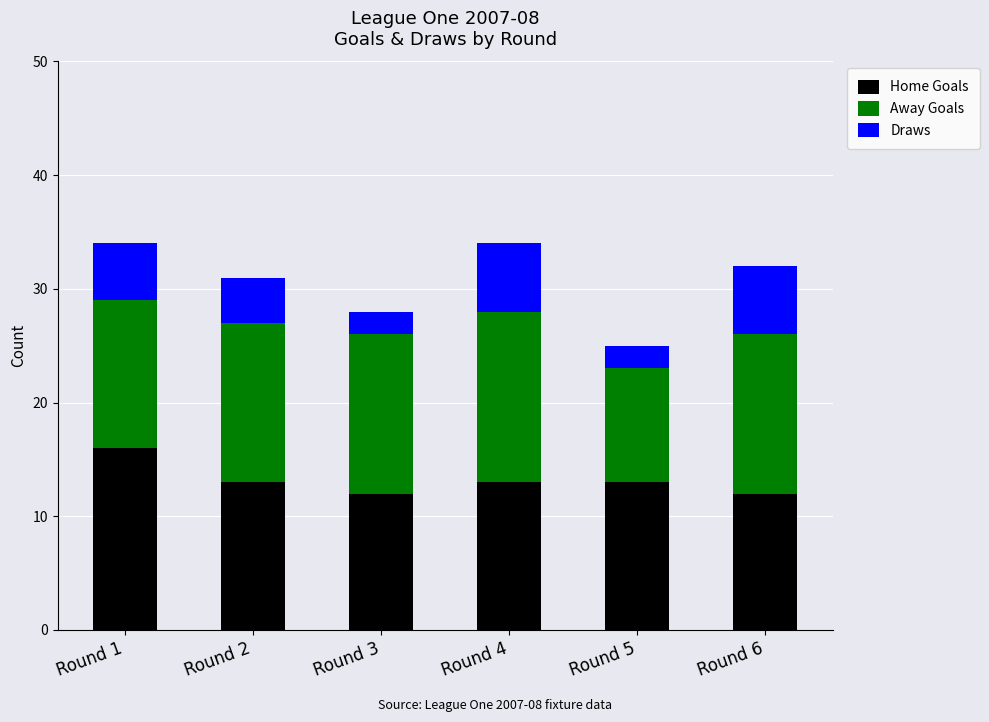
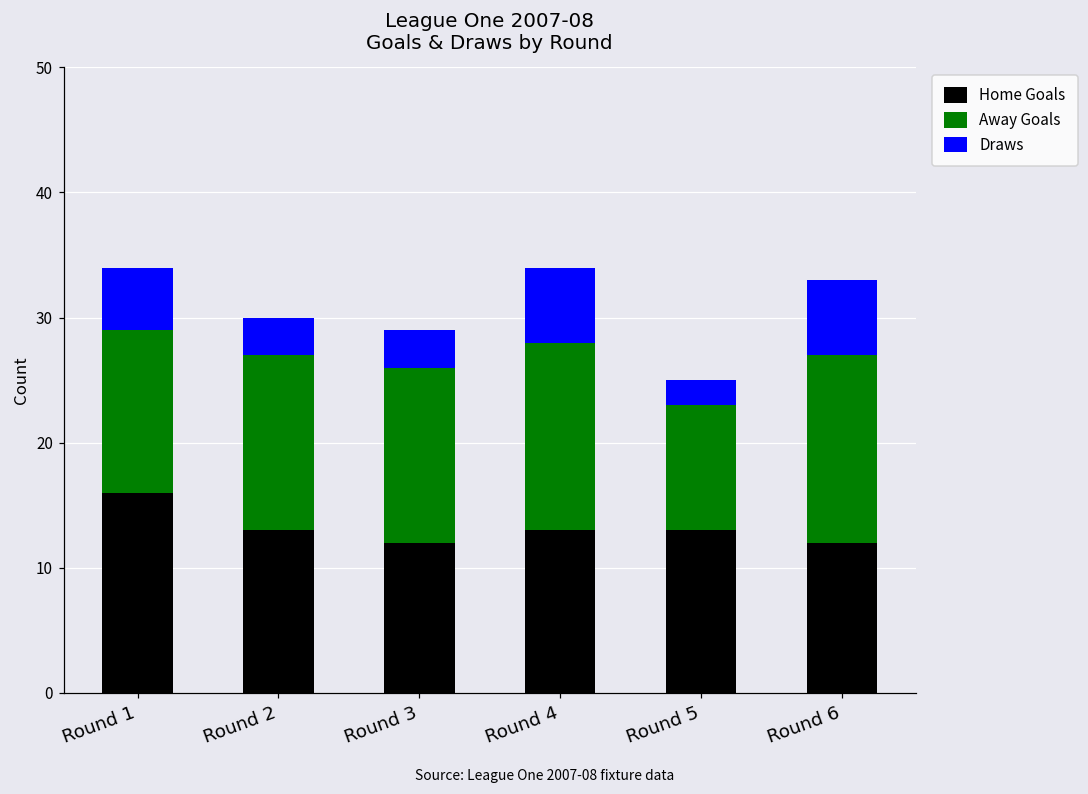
Draws, Round 2: 4 -> 3
Draws, Round 3: 2 -> 3
Away Goals, Round 6: 14 -> 15
